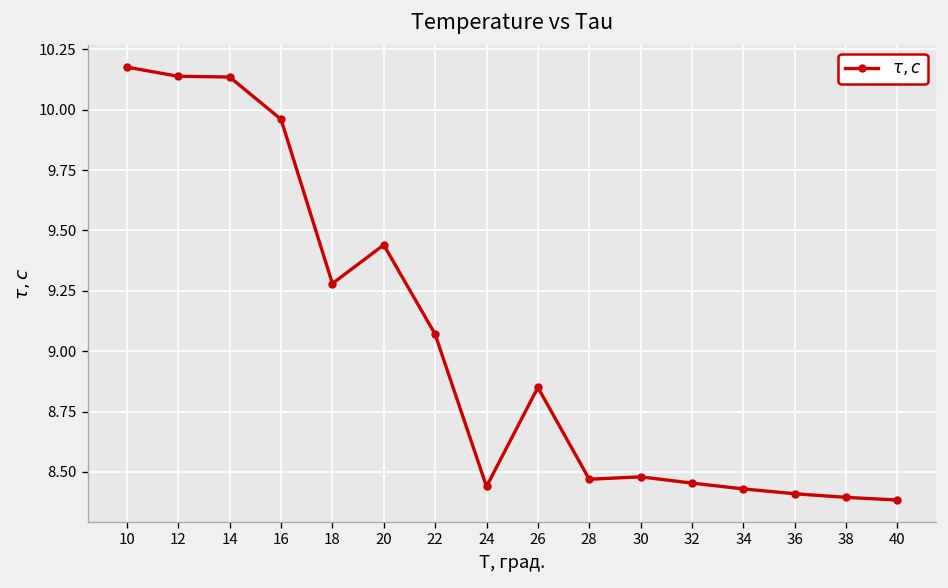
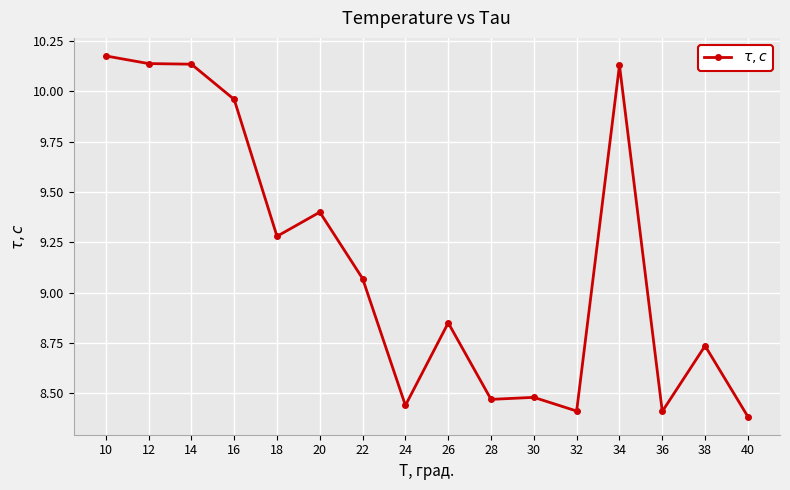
20: 9.44 -> 9.40
32: 8.45 -> 8.41
34: 8.43 -> 10.13
38: 8.40 -> 8.74
